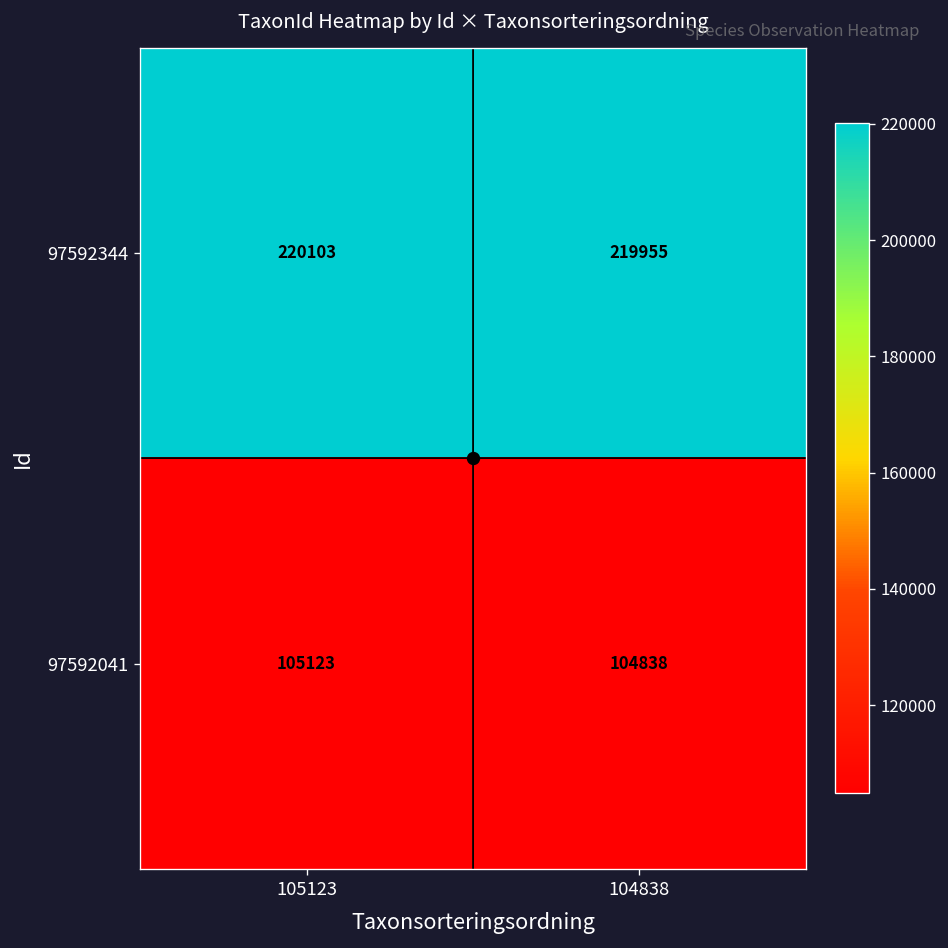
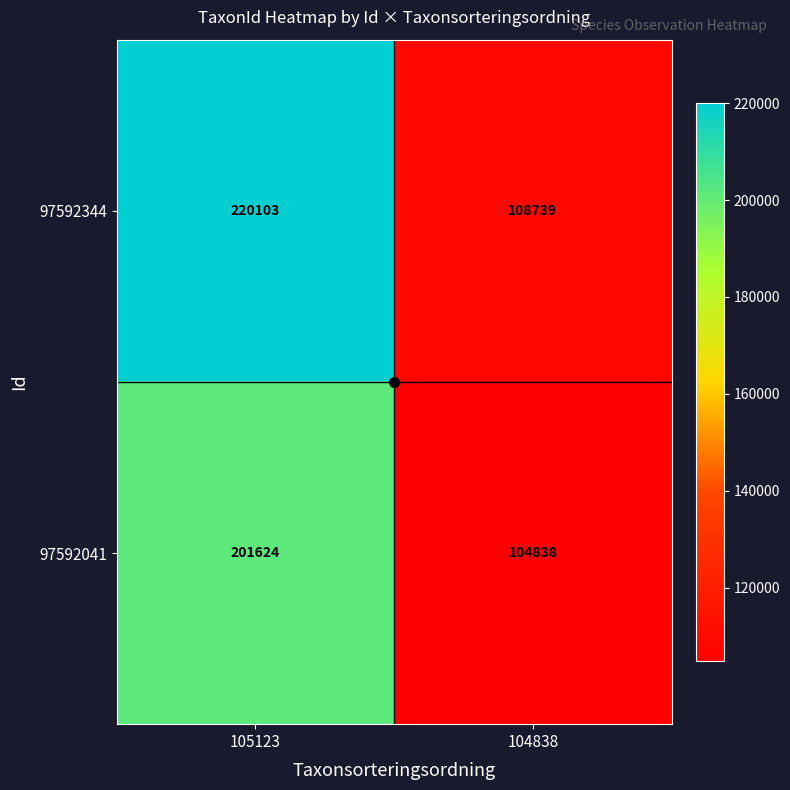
97592344, 104838: 219955 -> 108739
97592041, 105123: 105123 -> 201624
